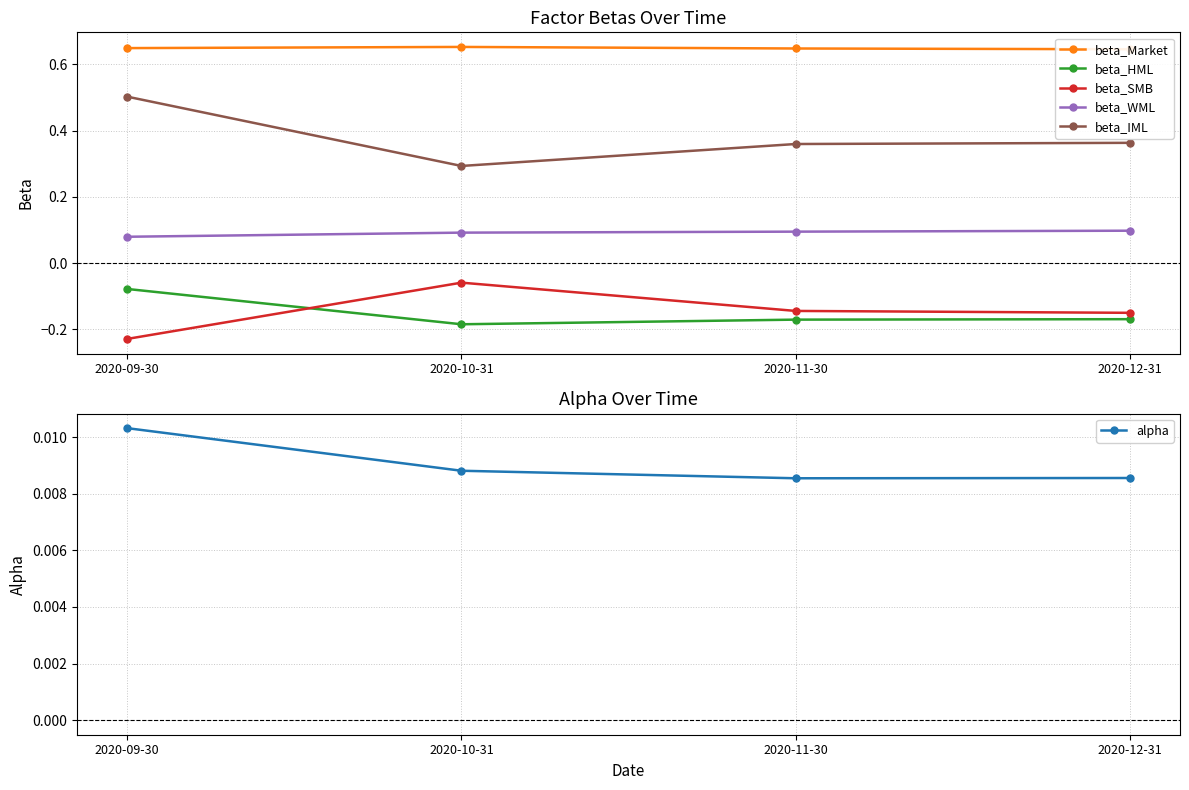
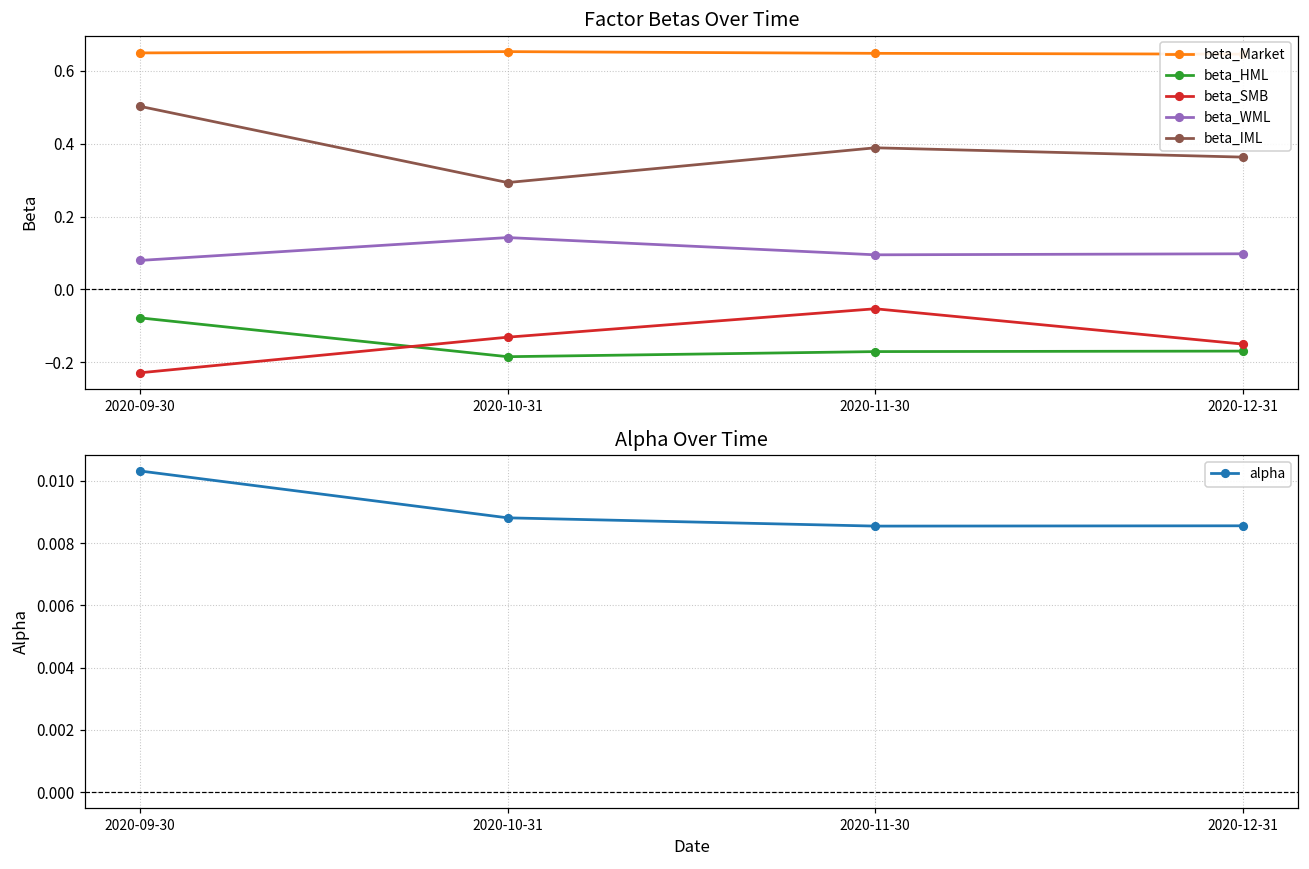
Factor Betas Over Time, beta_SMB, 2020-10-31: -0.06 -> -0.13
Factor Betas Over Time, beta_WML, 2020-10-31: 0.09 -> 0.14
Factor Betas Over Time, beta_SMB, 2020-11-30: -0.14 -> -0.05
Factor Betas Over Time, beta_IML, 2020-11-30: 0.36 -> 0.39
